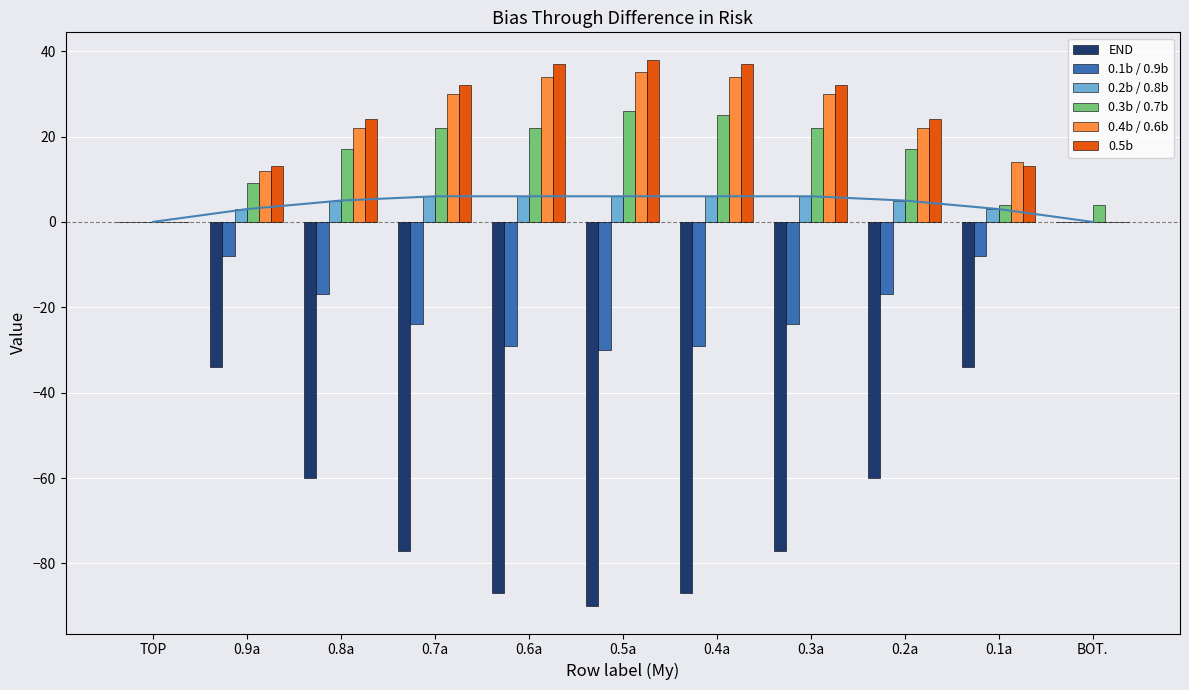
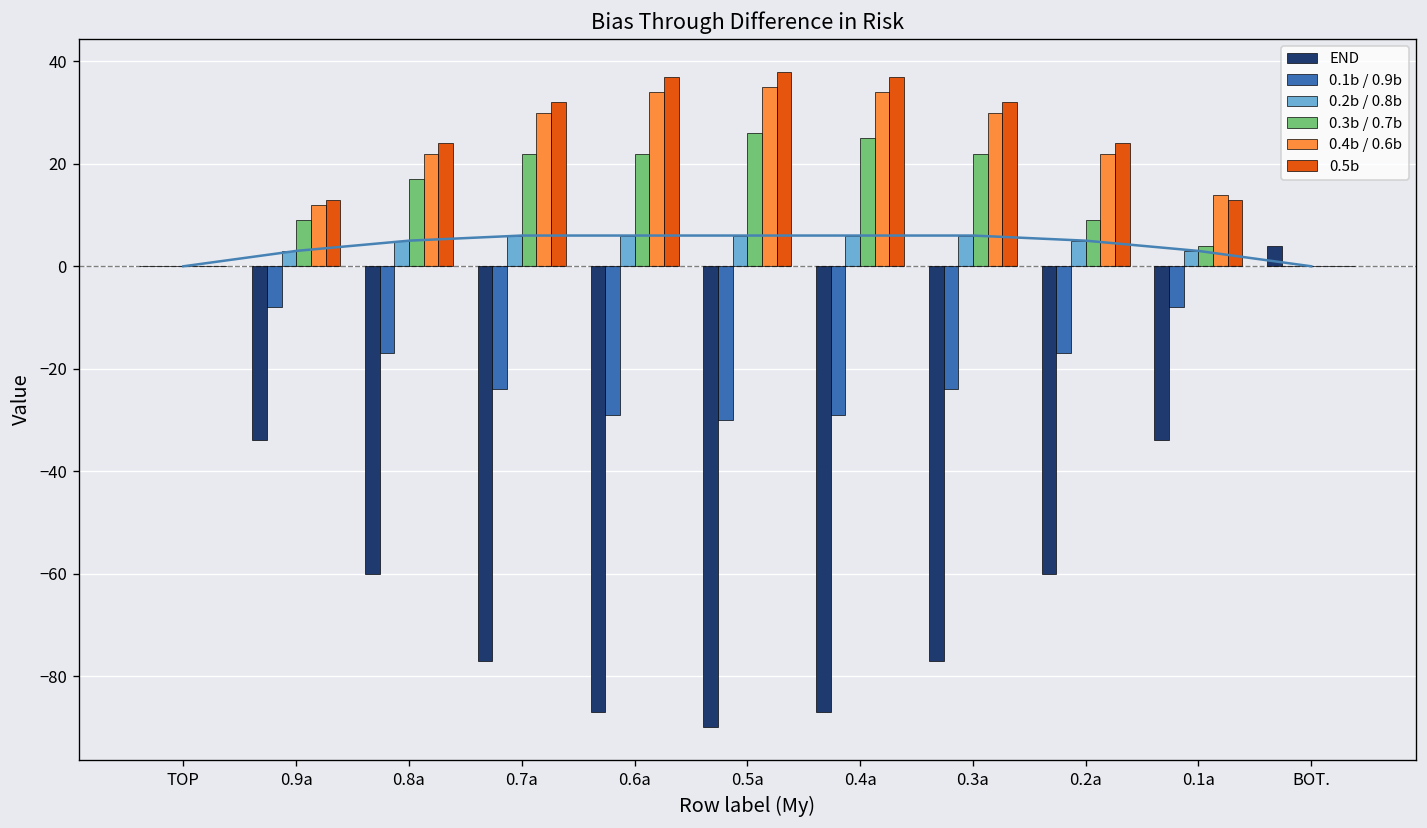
0.3b / 0.7b, 0.2a: 17 -> 9
END, BOT.: 0 -> 4
0.3b / 0.7b, BOT.: 4 -> 0
